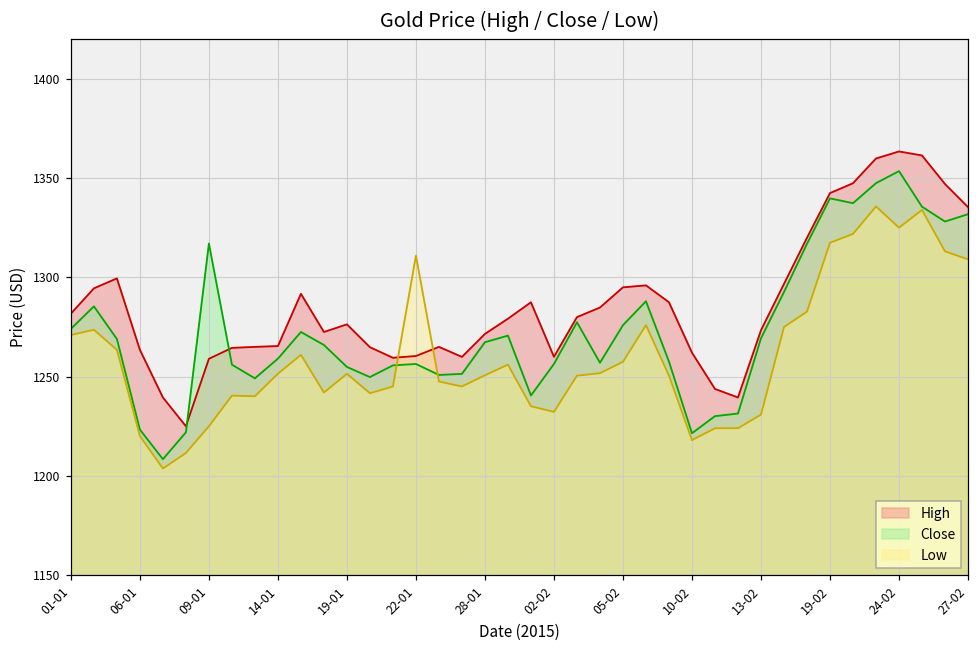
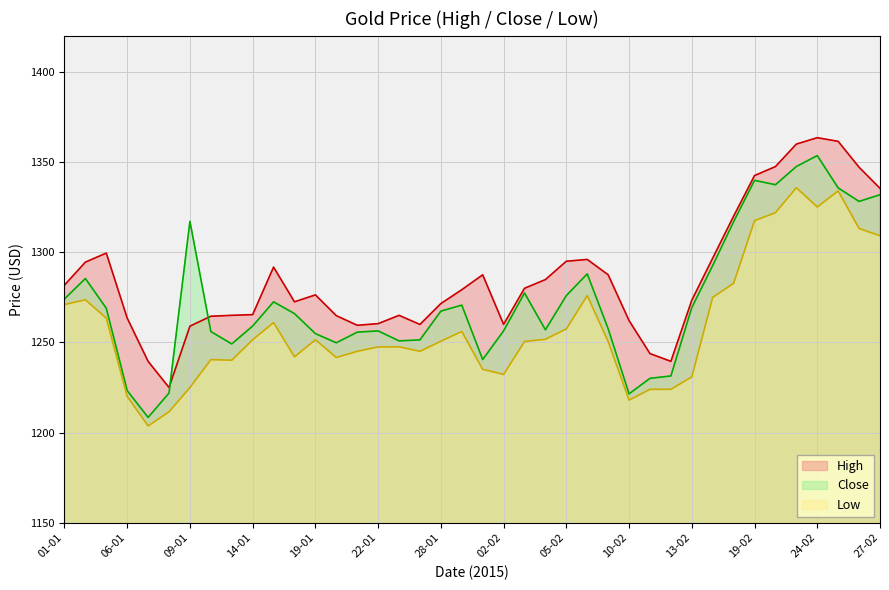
Low, 22-01: 1311 -> 1248
